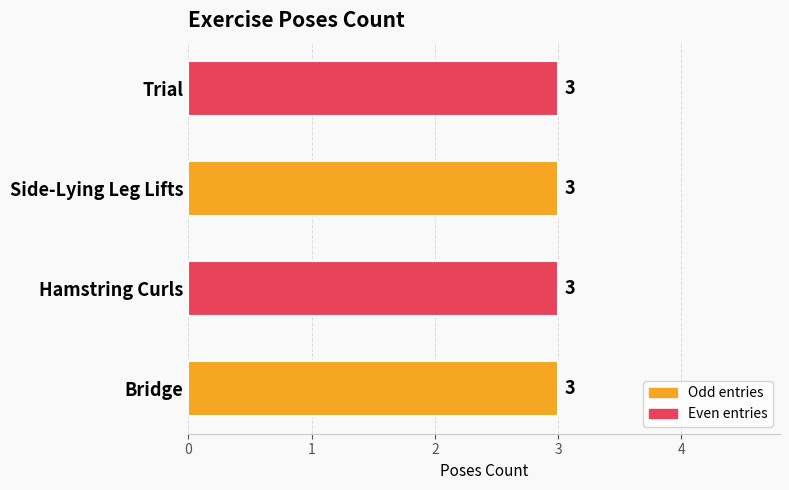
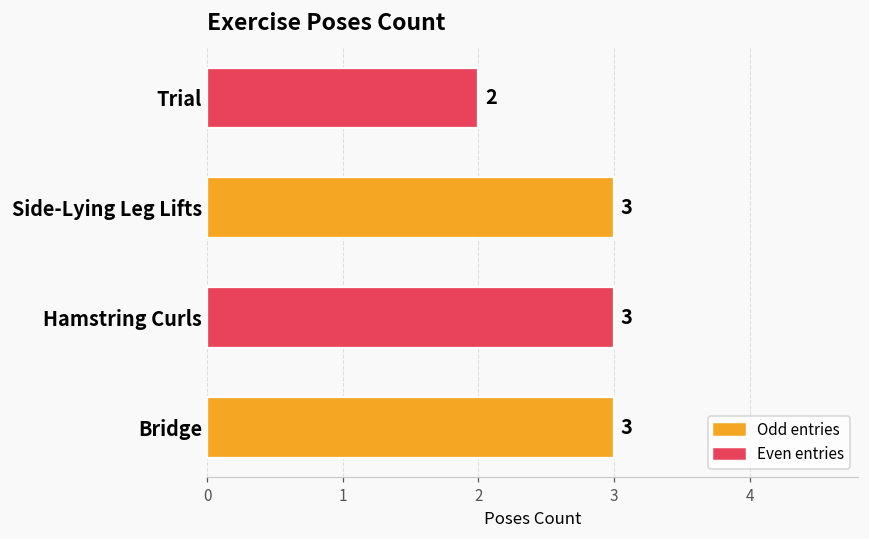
Trial: 3 -> 2
